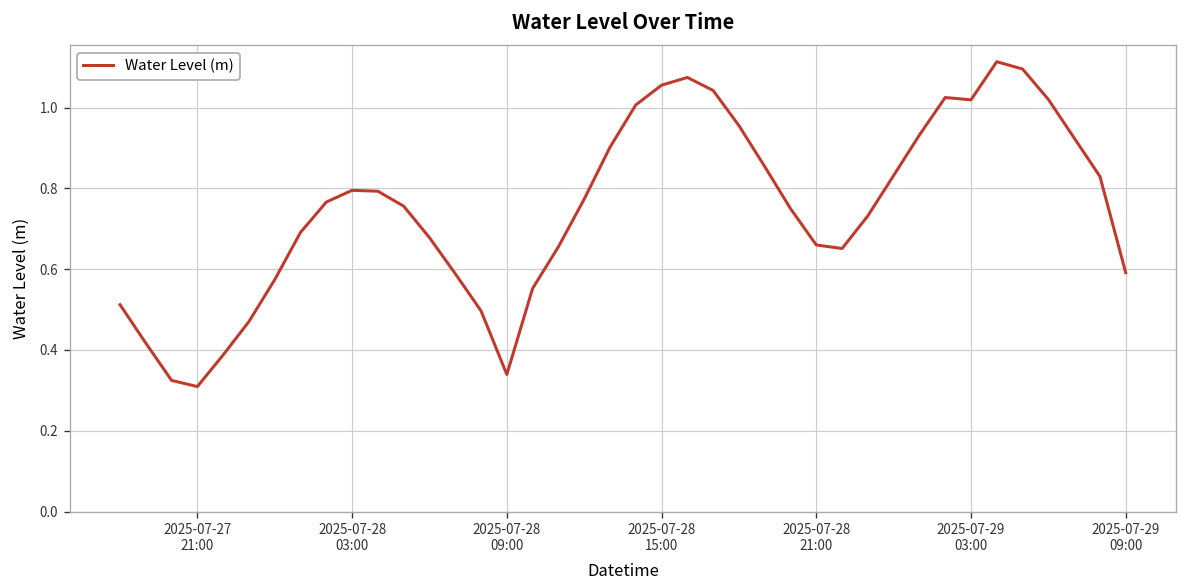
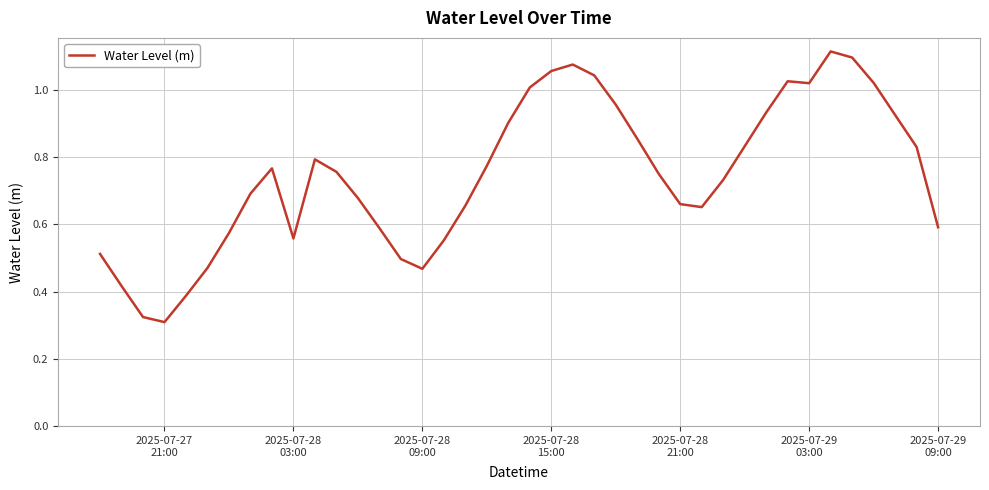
2025-07-28 03:00: 0.80 -> 0.56
2025-07-28 09:00: 0.34 -> 0.47
